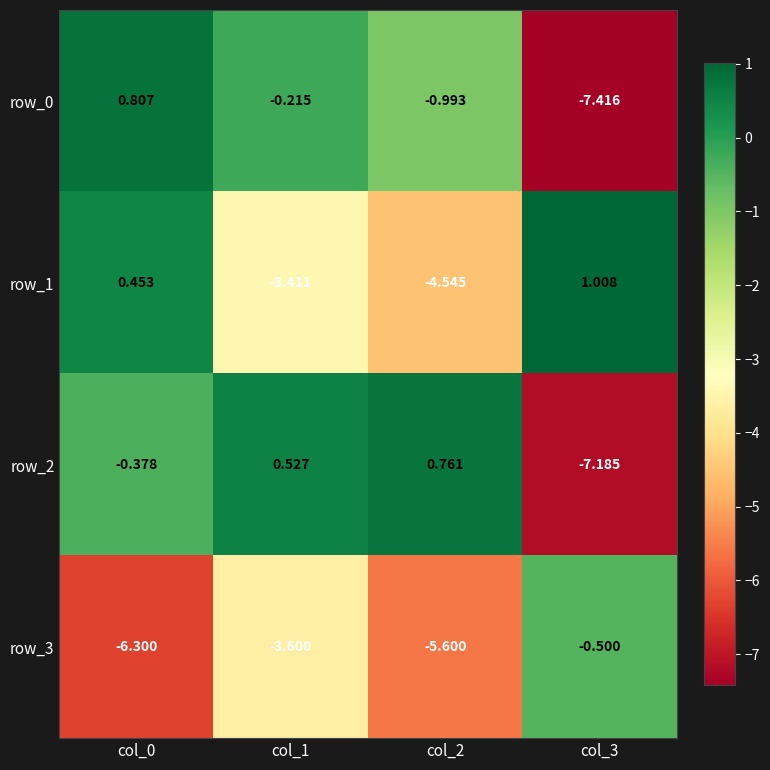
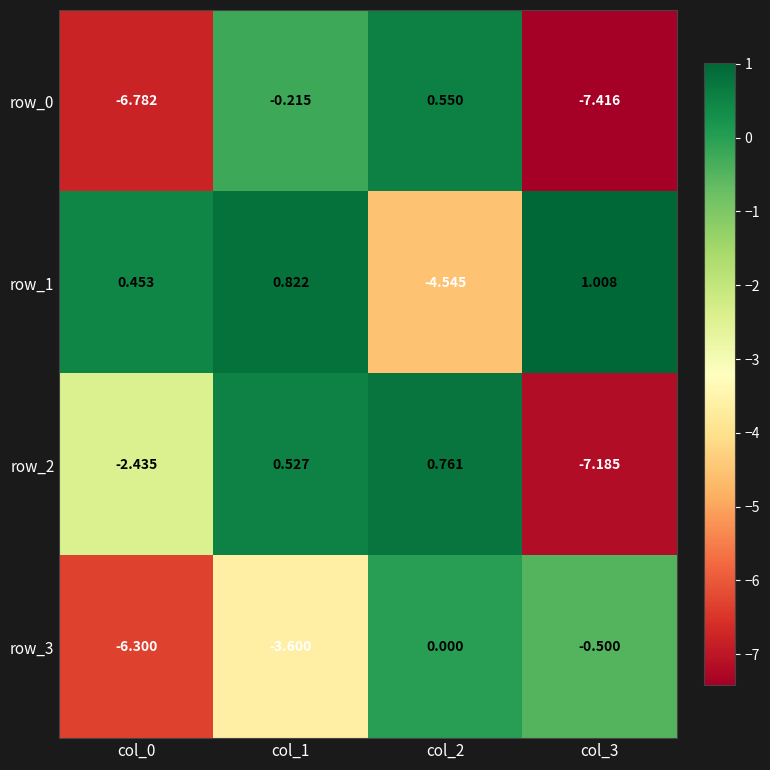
row_0, col_0: 0.807 -> -6.782
row_0, col_2: -0.993 -> 0.550
row_1, col_1: -3.411 -> 0.822
row_2, col_0: -0.378 -> -2.435
row_3, col_2: -5.600 -> 0.000
